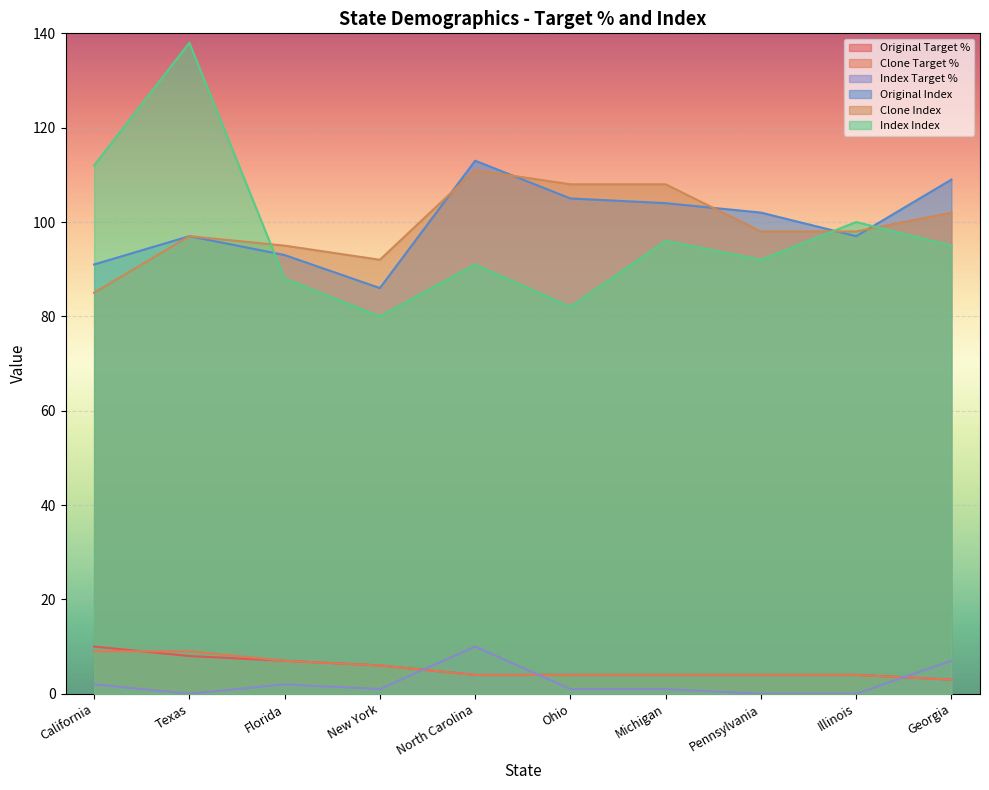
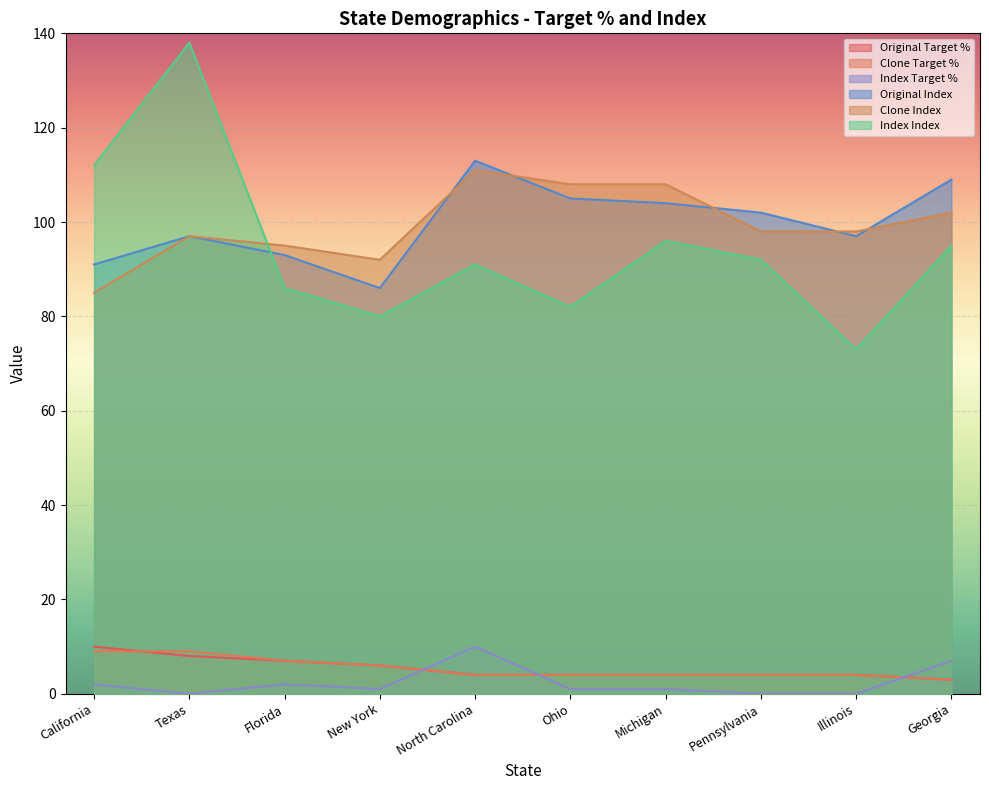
Index Index, Florida: 88 -> 86
Index Index, Illinois: 100 -> 73
